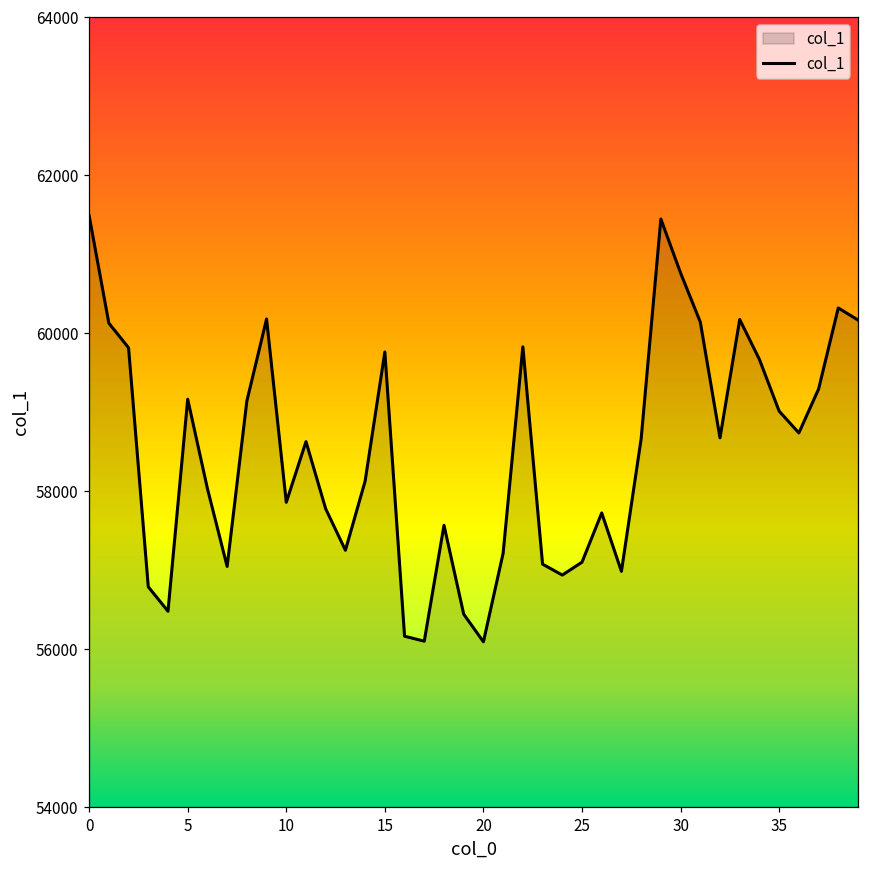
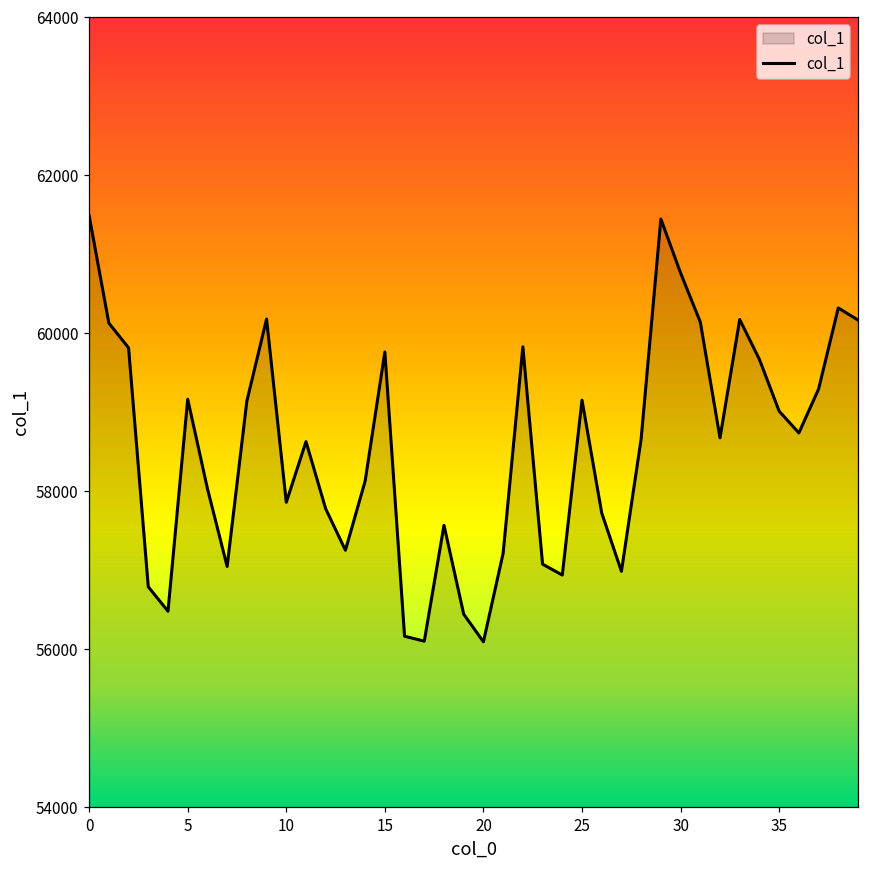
25: 57100 -> 59200
